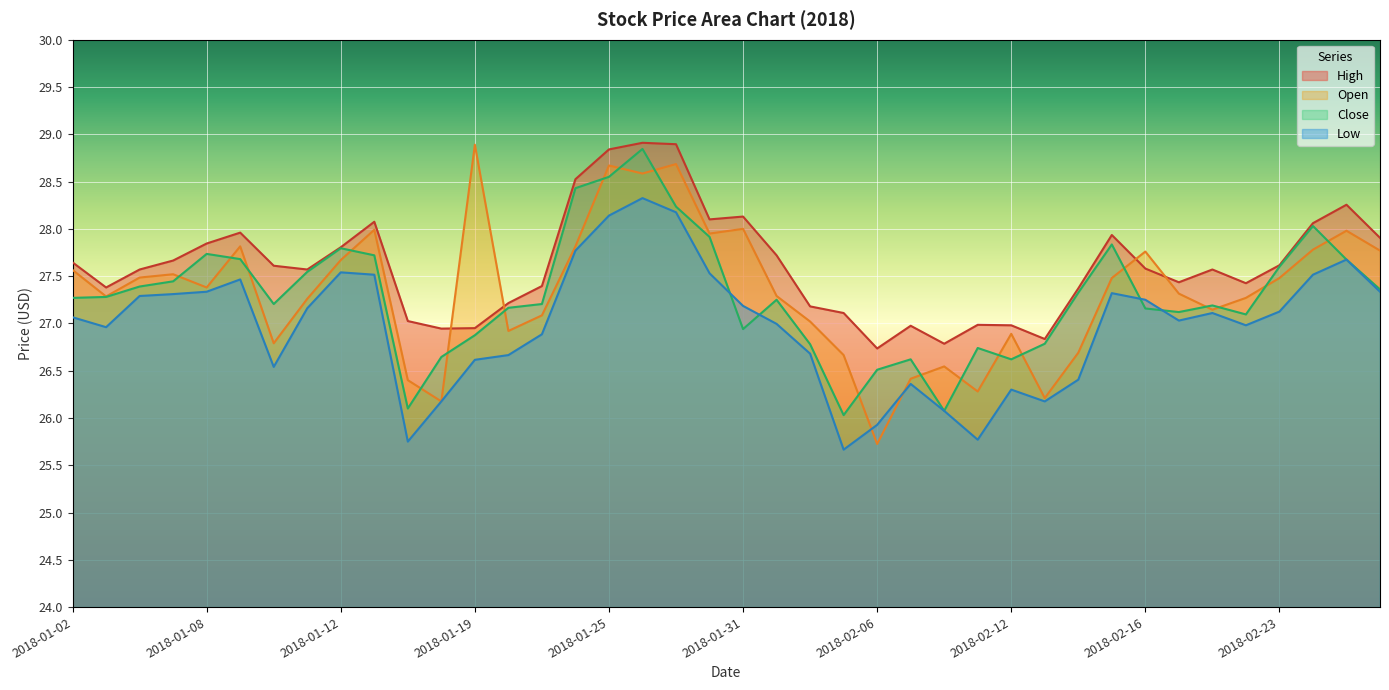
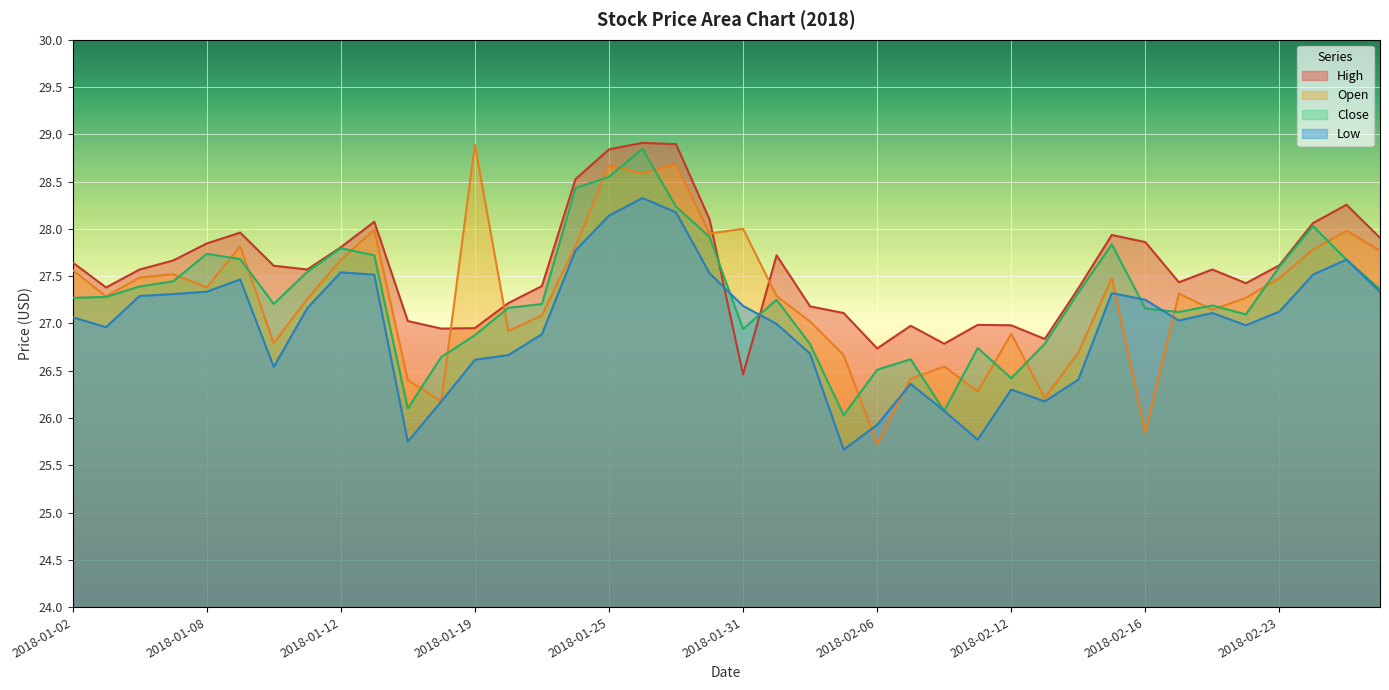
High, 2018-01-31: 28.1 -> 26.5
Close, 2018-02-12: 26.6 -> 26.4
High, 2018-02-16: 27.6 -> 27.9
Open, 2018-02-16: 27.8 -> 25.9
